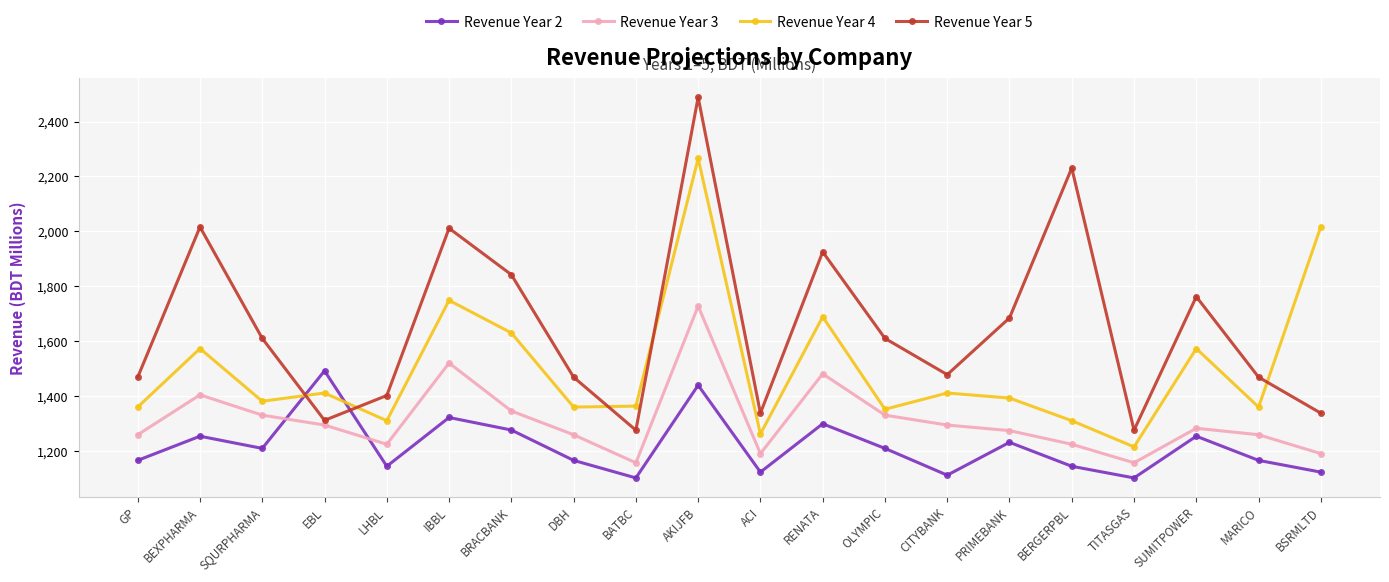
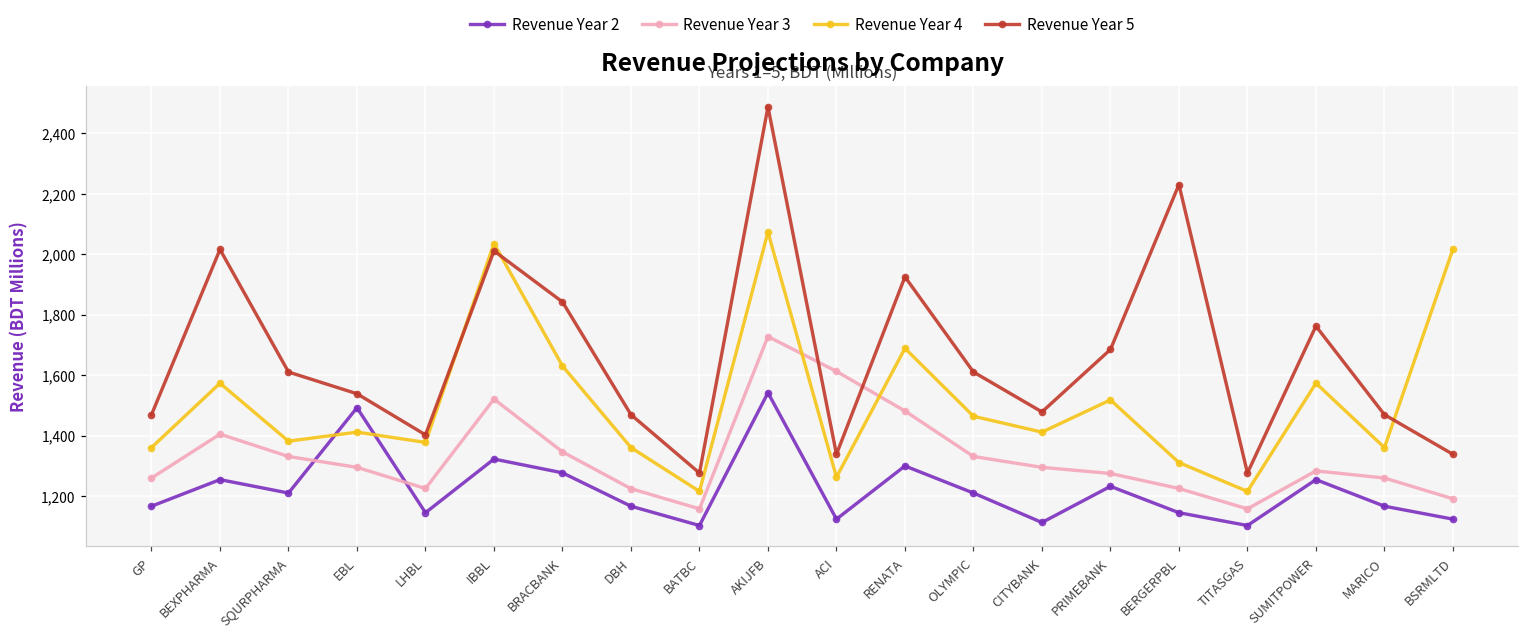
Revenue Year 5, EBL: 1,310 -> 1,540
Revenue Year 4, LHBL: 1,310 -> 1,380
Revenue Year 4, IBBL: 1,750 -> 2,040
Revenue Year 3, DBH: 1,260 -> 1,220
Revenue Year 4, BATBC: 1,360 -> 1,220
Revenue Year 2, AKIJFB: 1,440 -> 1,540
Revenue Year 4, AKIJFB: 2,270 -> 2,070
Revenue Year 3, ACI: 1,190 -> 1,610
Revenue Year 4, OLYMPIC: 1,350 -> 1,460
Revenue Year 4, PRIMEBANK: 1,390 -> 1,520
